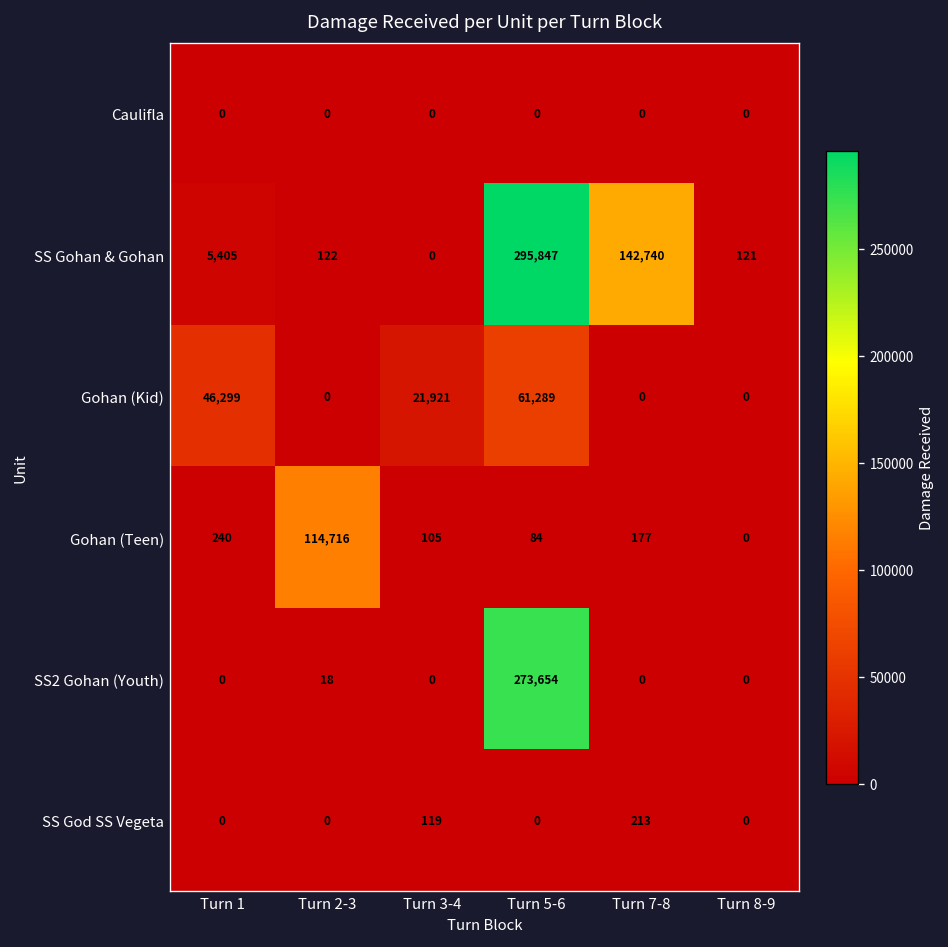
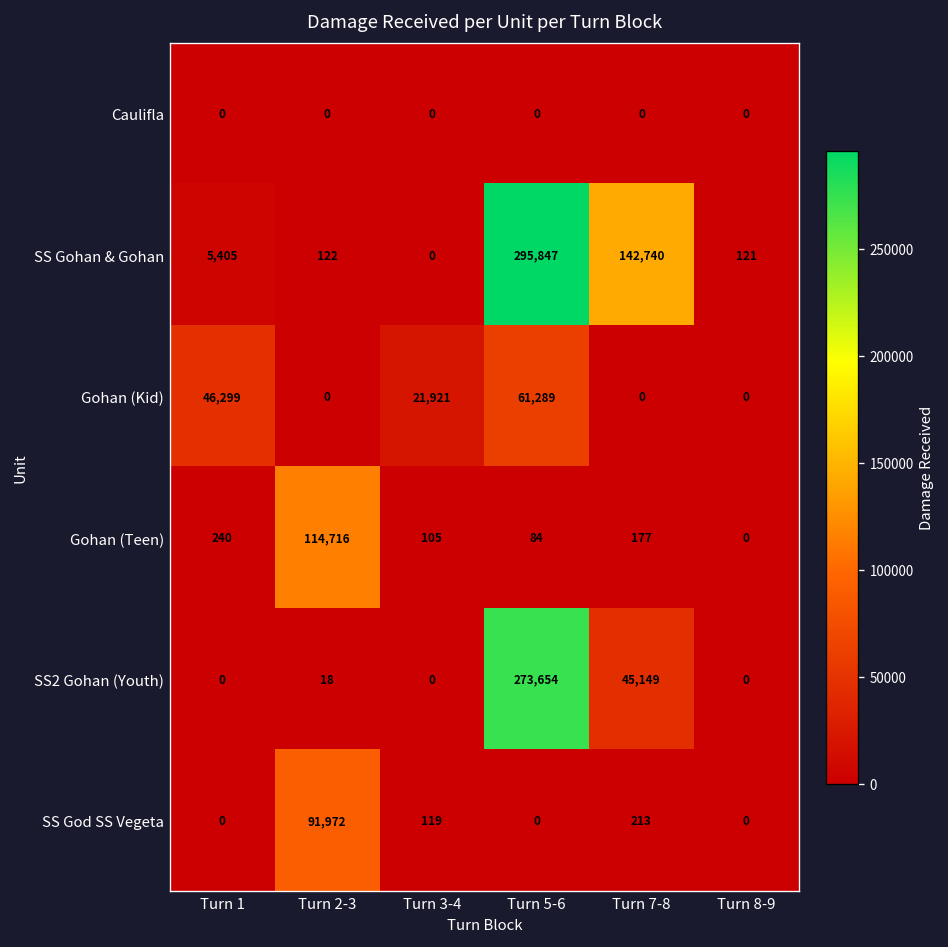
SS2 Gohan (Youth), Turn 7-8: 0 -> 45,149
SS God SS Vegeta, Turn 2-3: 0 -> 91,972
